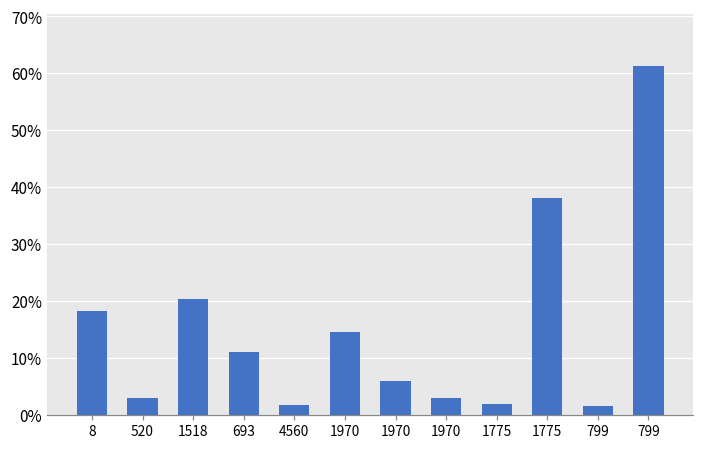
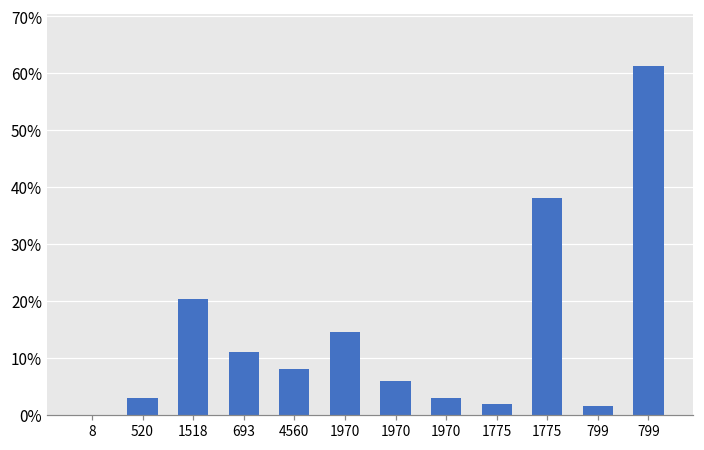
8: 18% -> 0%
4560: 2% -> 8%
